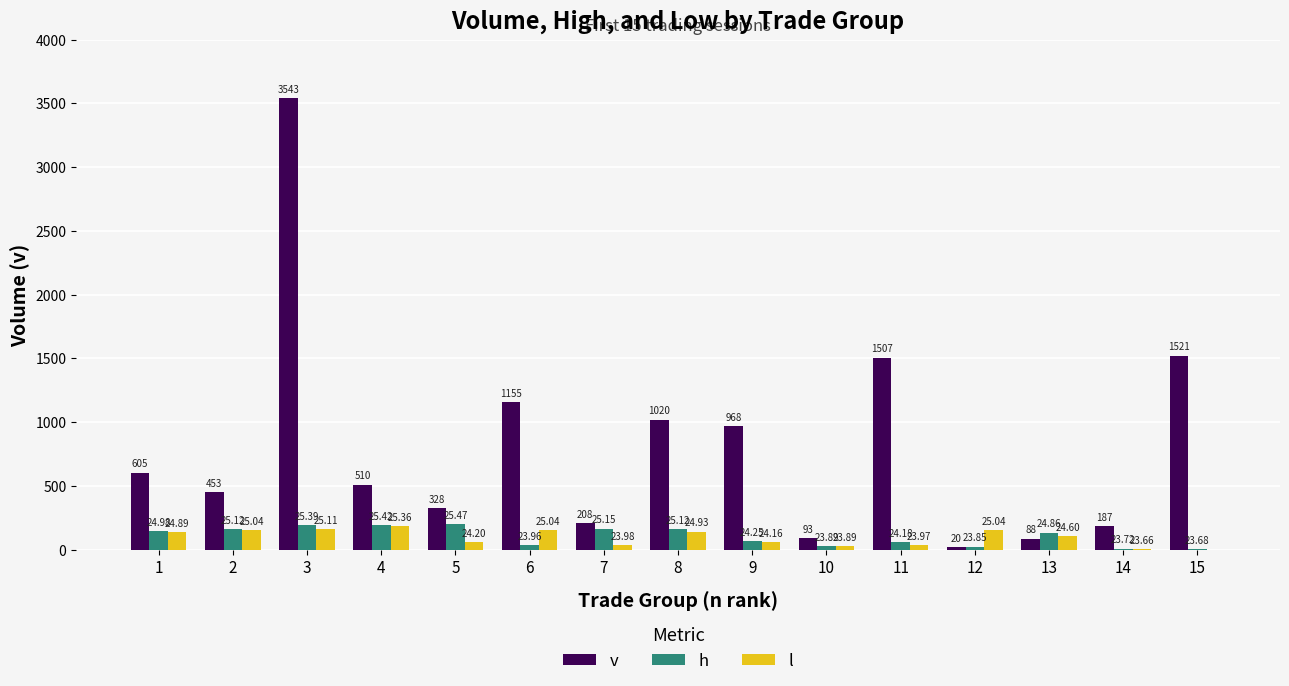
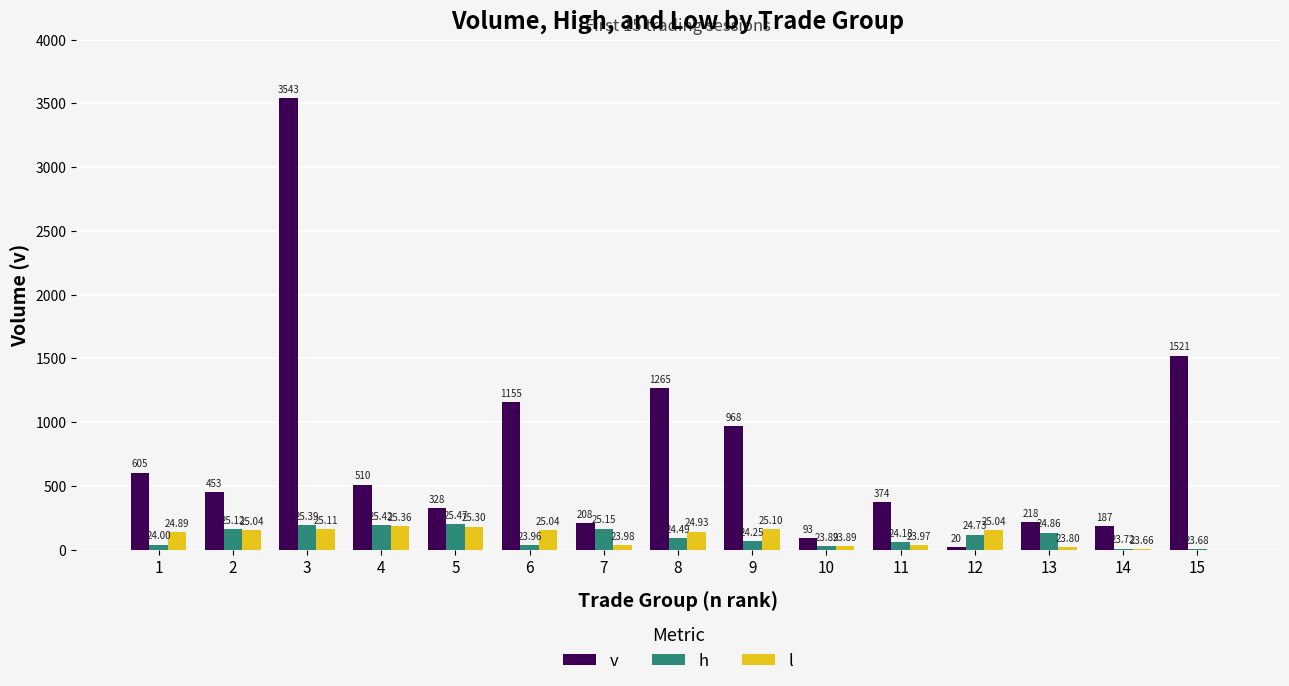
h, 1: 24.98 -> 24.00
l, 5: 24.20 -> 25.30
v, 8: 1020 -> 1265
h, 8: 25.12 -> 24.49
l, 9: 24.16 -> 25.10
v, 11: 1507 -> 374
h, 12: 23.85 -> 24.73
v, 13: 88 -> 218
l, 13: 24.60 -> 23.80
